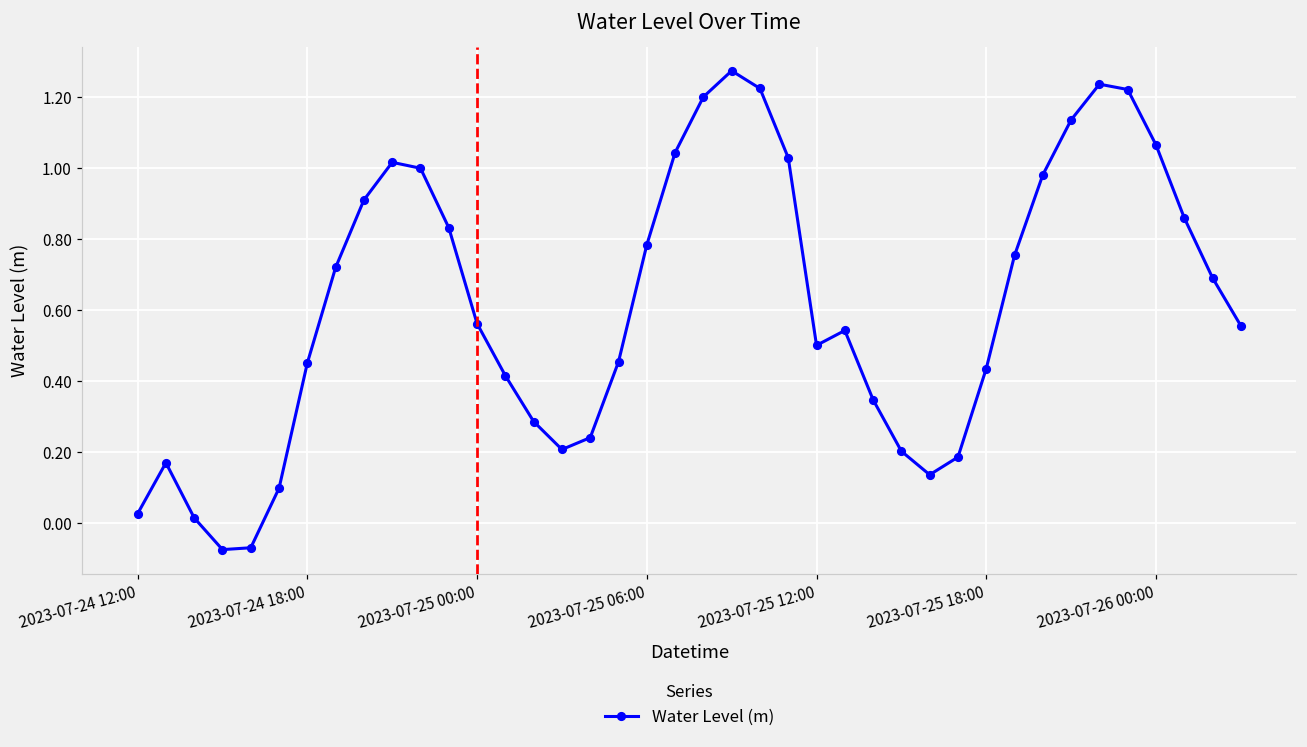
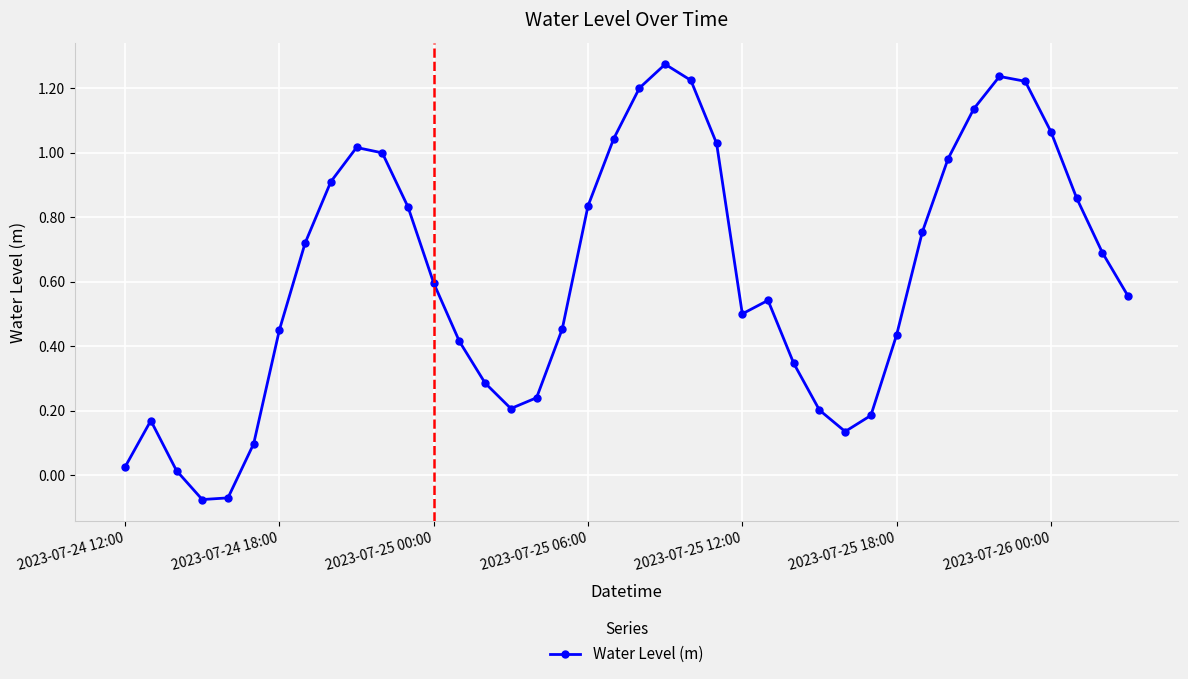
2023-07-25 00:00: 0.56 -> 0.60
2023-07-25 06:00: 0.78 -> 0.84
